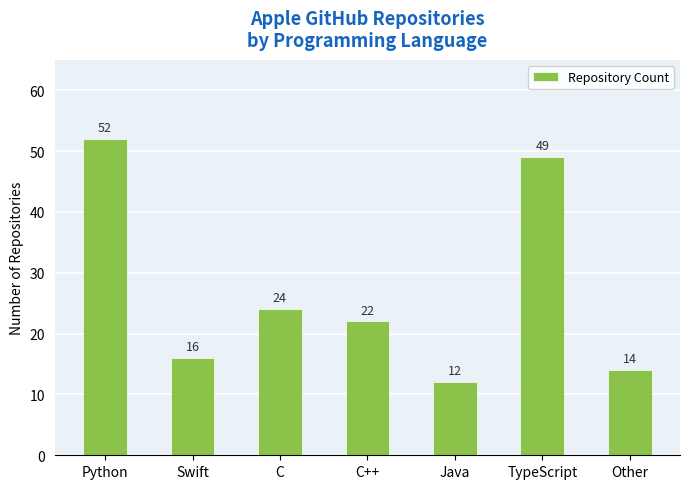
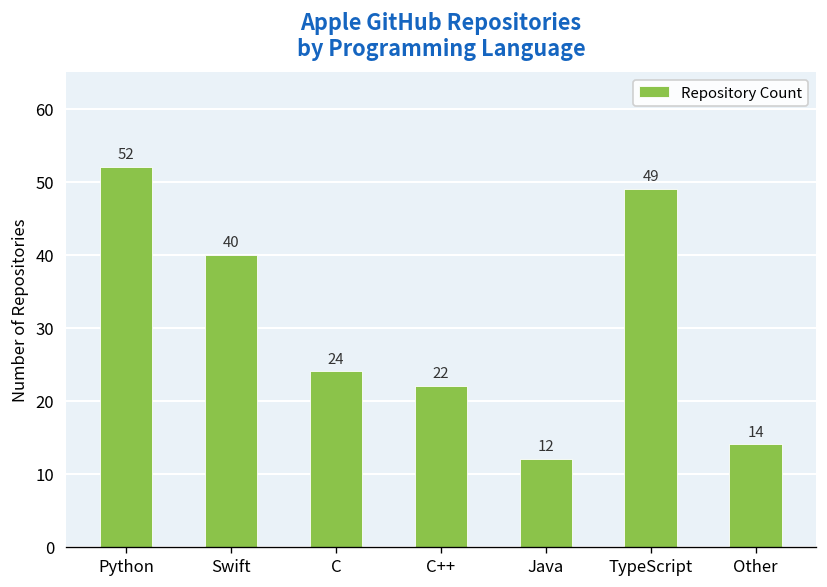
Swift: 16 -> 40
